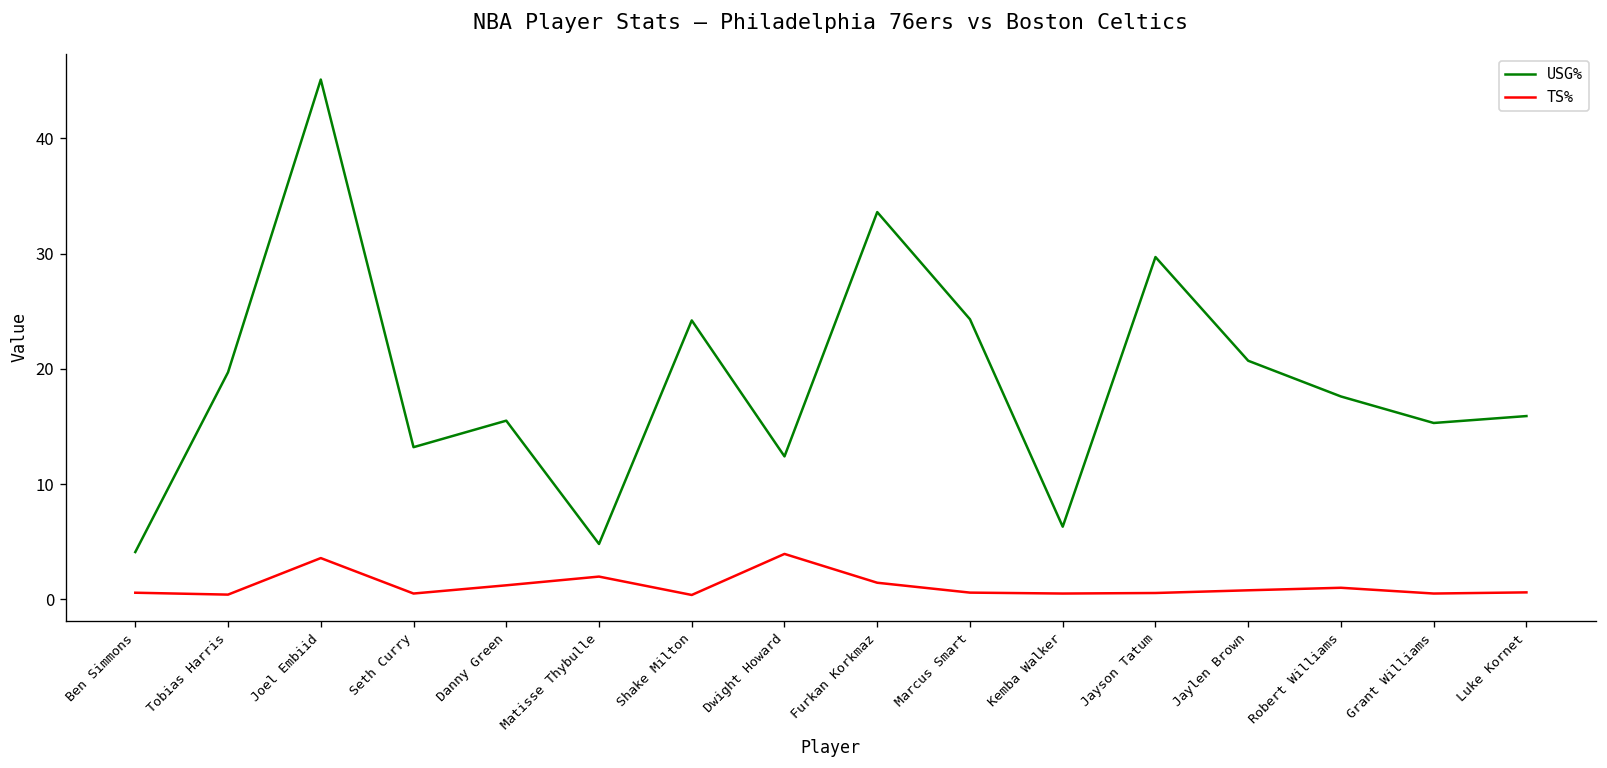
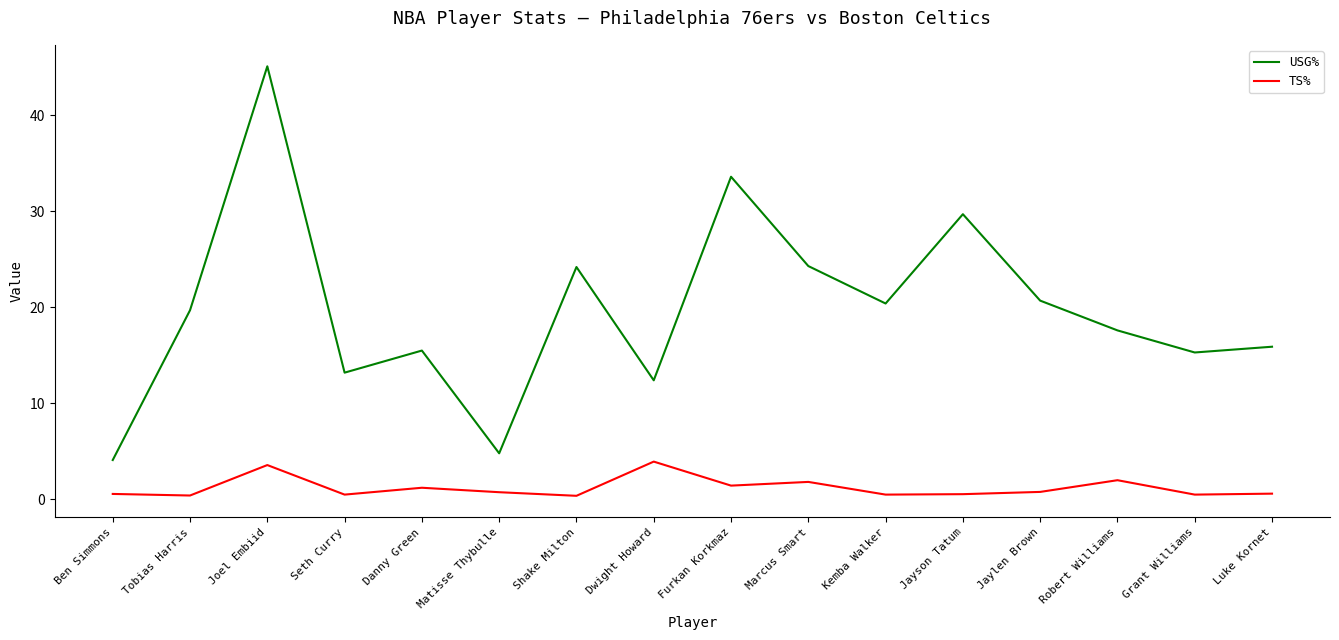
TS%, Matisse Thybulle: 2 -> 1
TS%, Marcus Smart: 1 -> 2
USG%, Kemba Walker: 6 -> 20
TS%, Robert Williams: 1 -> 2
